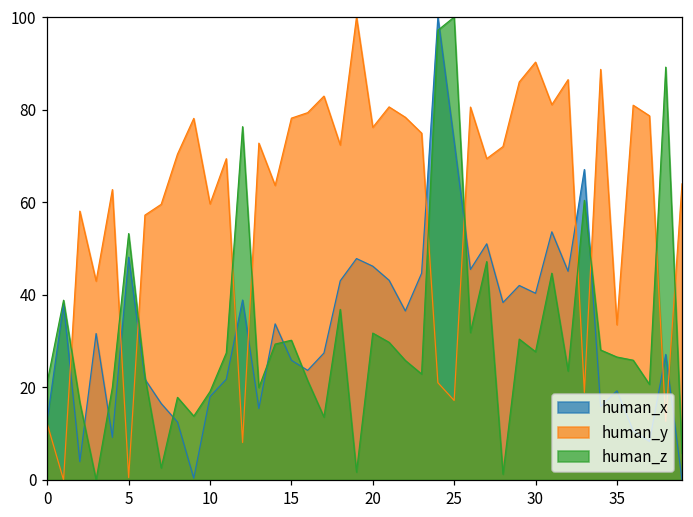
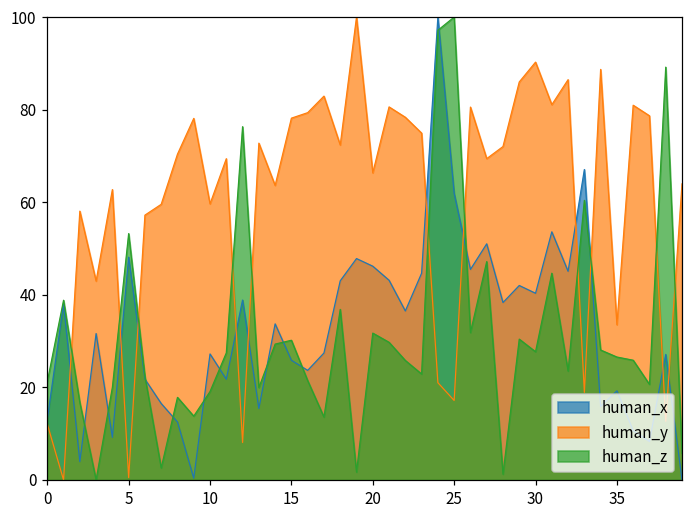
human_x, 10: 18 -> 27
human_y, 20: 76 -> 66
human_x, 25: 73 -> 62
